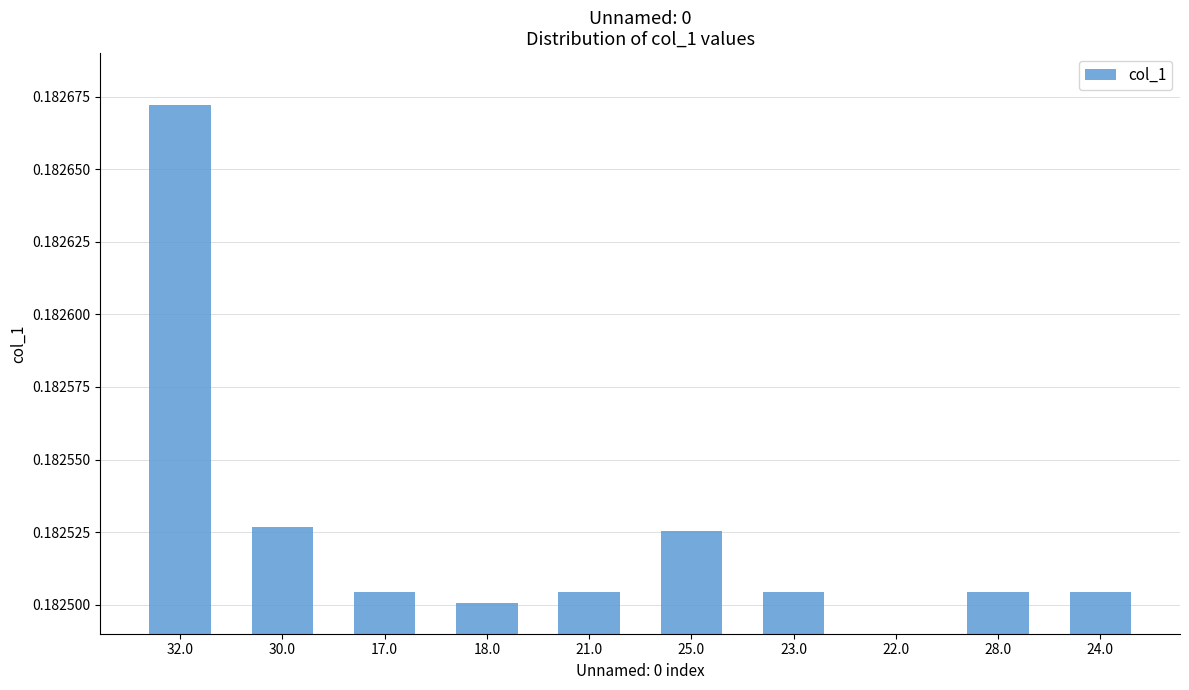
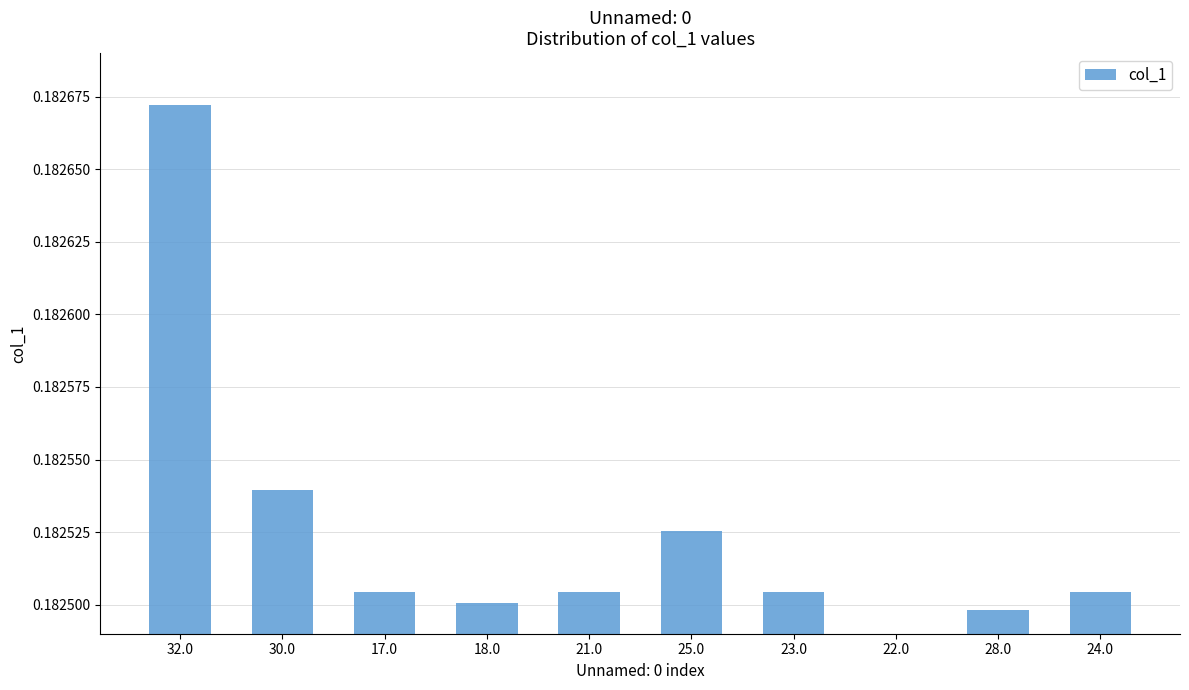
30.0: 0.182527 -> 0.182539
28.0: 0.182504 -> 0.182498
